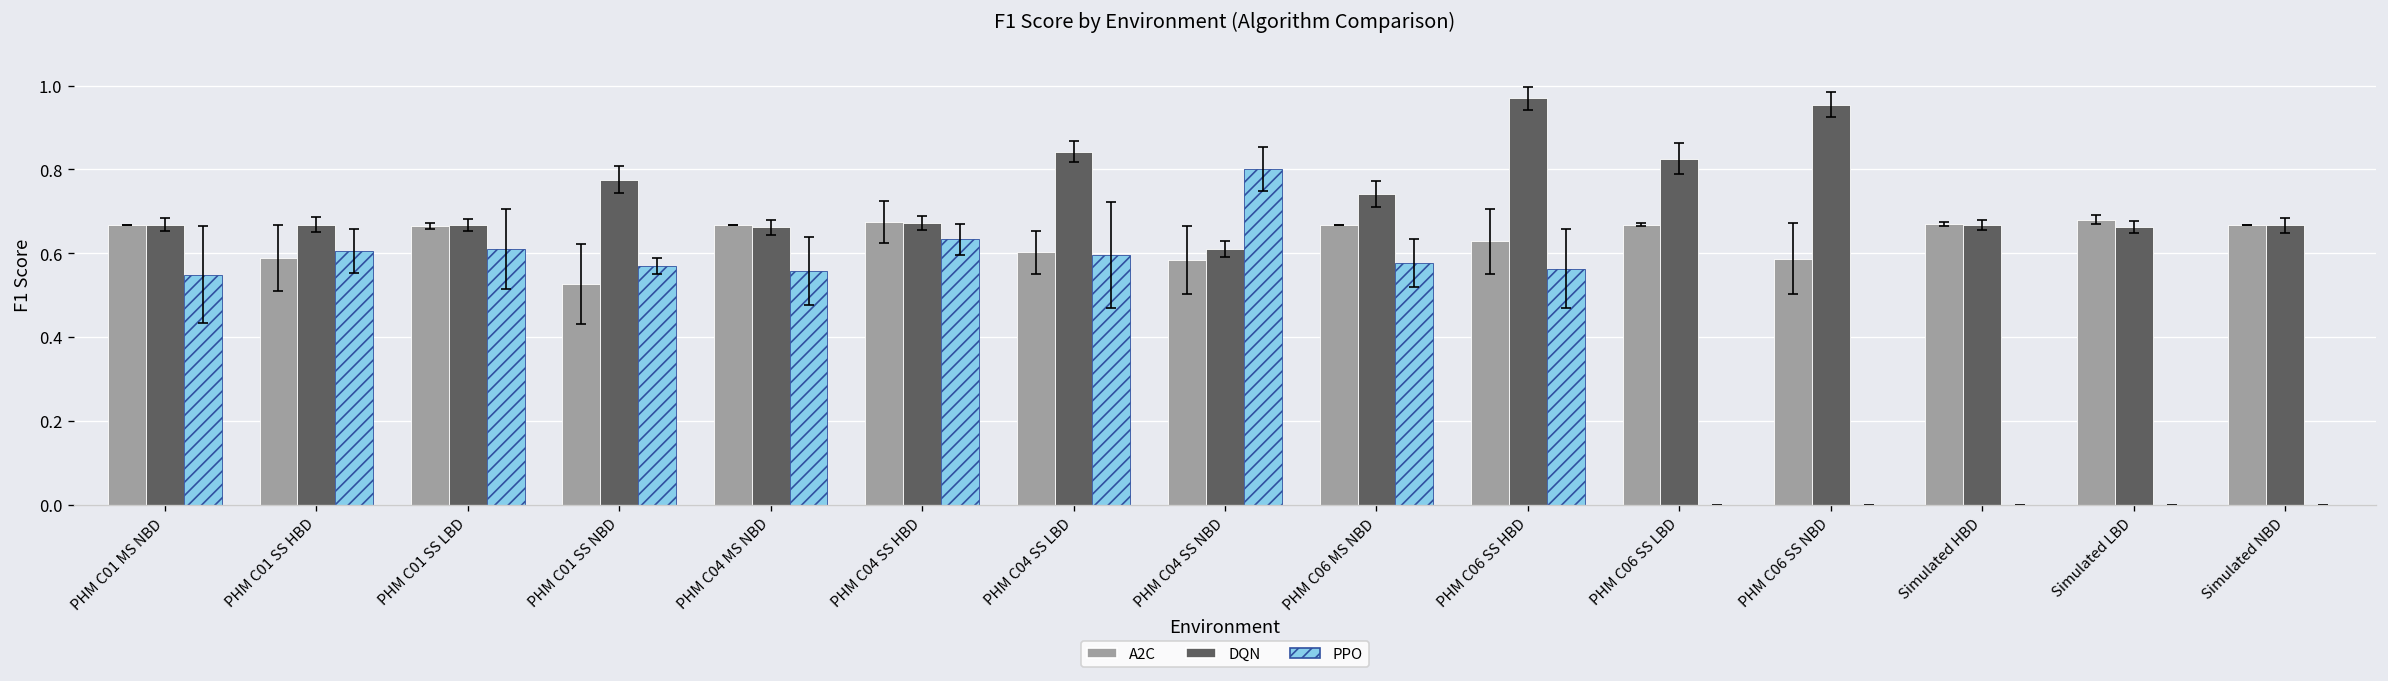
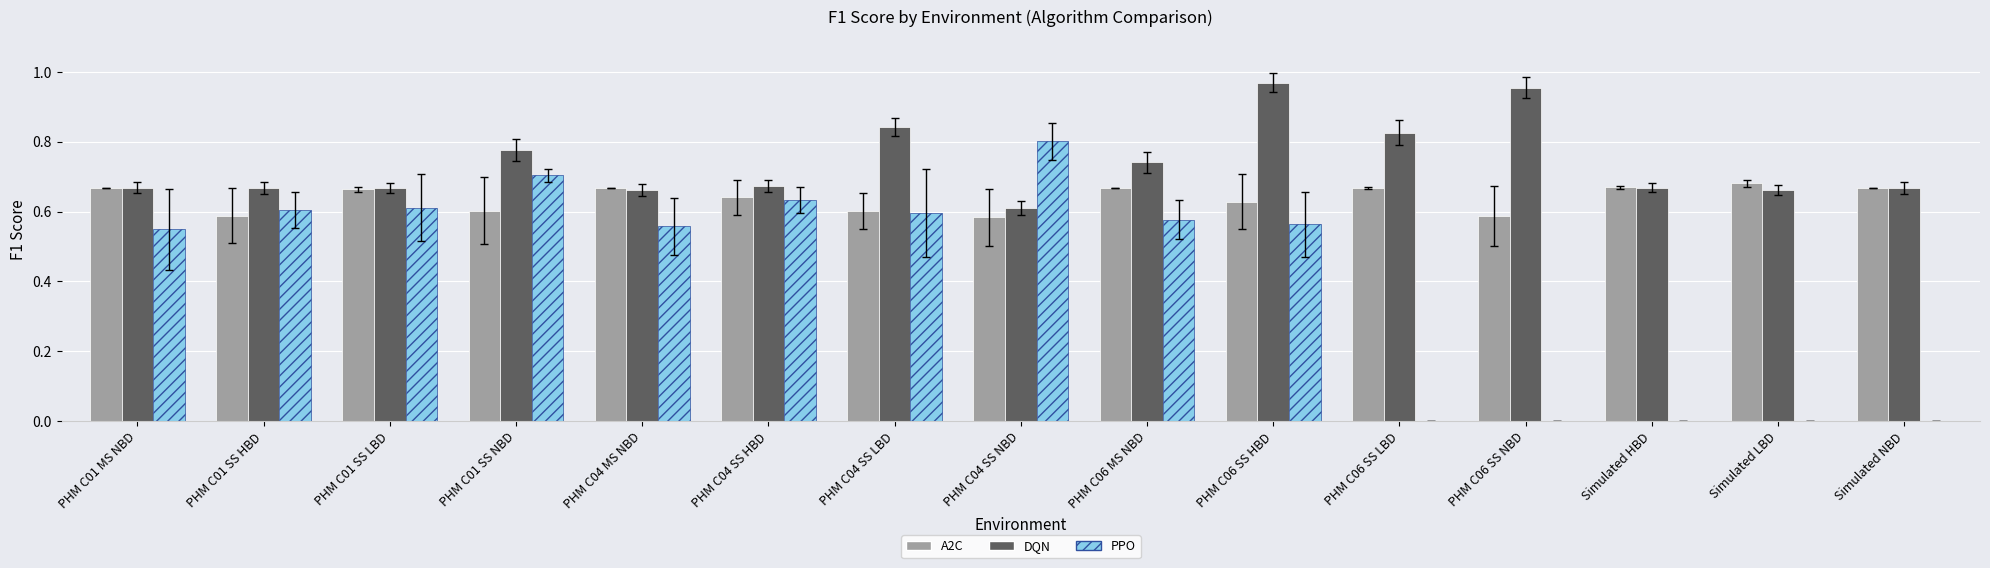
A2C, PHM C01 SS NBD: 0.53 -> 0.60
PPO, PHM C01 SS NBD: 0.57 -> 0.70
A2C, PHM C04 SS HBD: 0.67 -> 0.64
